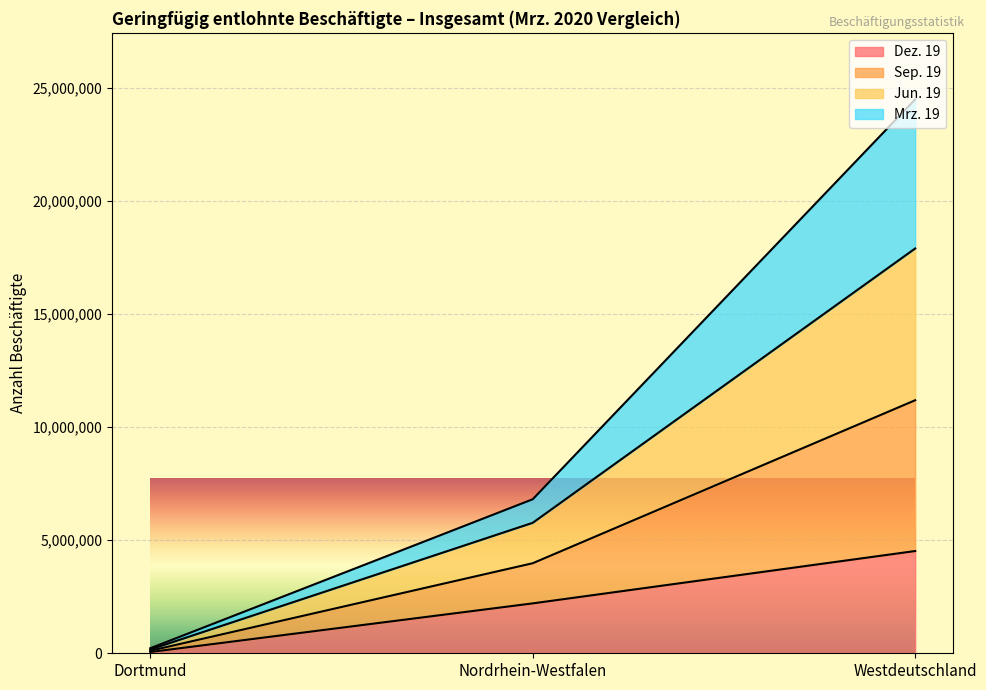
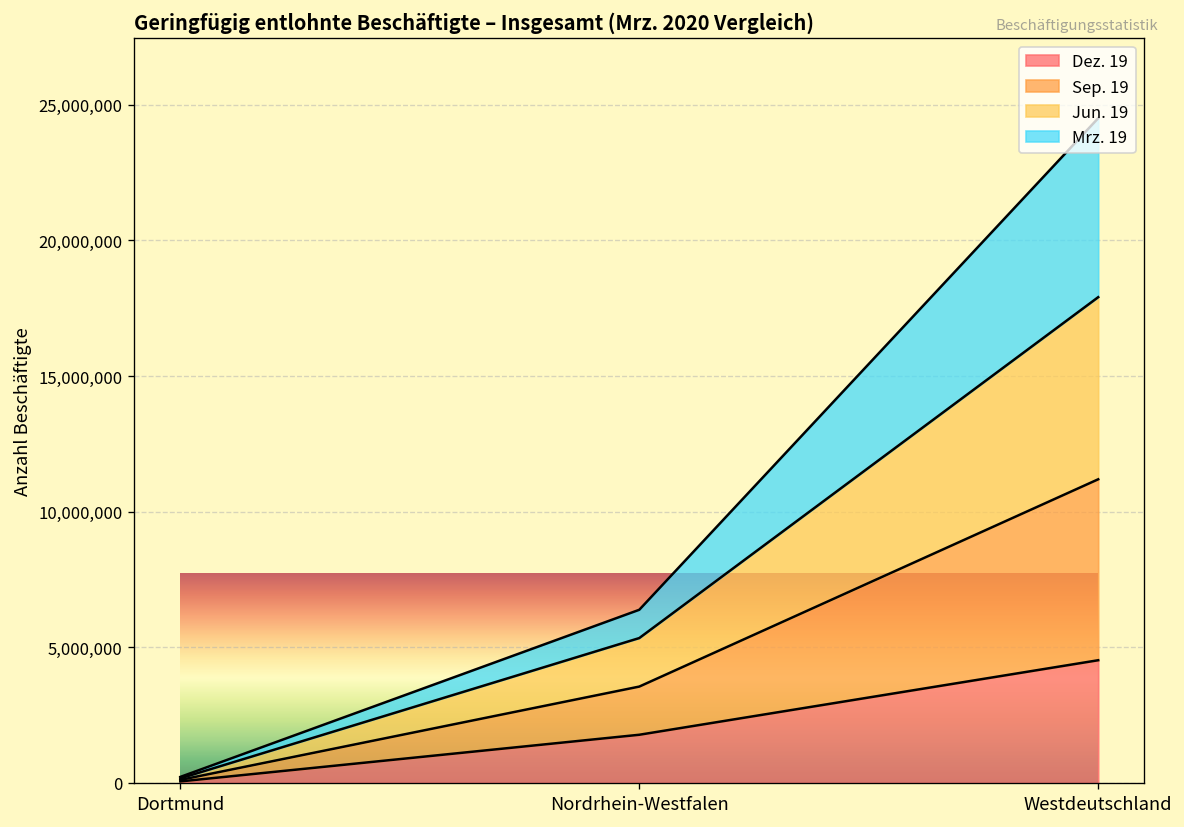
Dez. 19, Nordrhein-Westfalen: 2,200,000 -> 1,800,000
